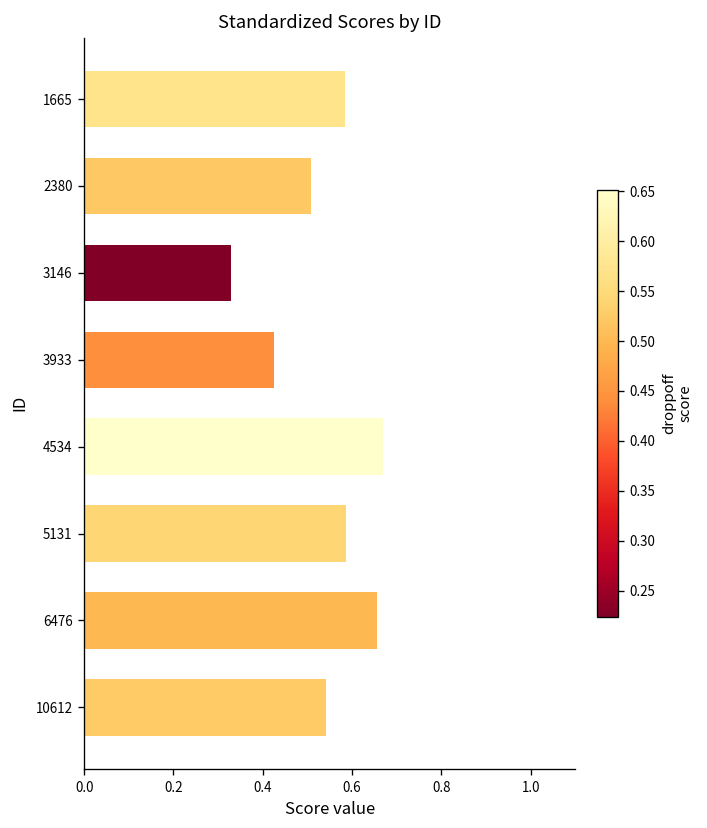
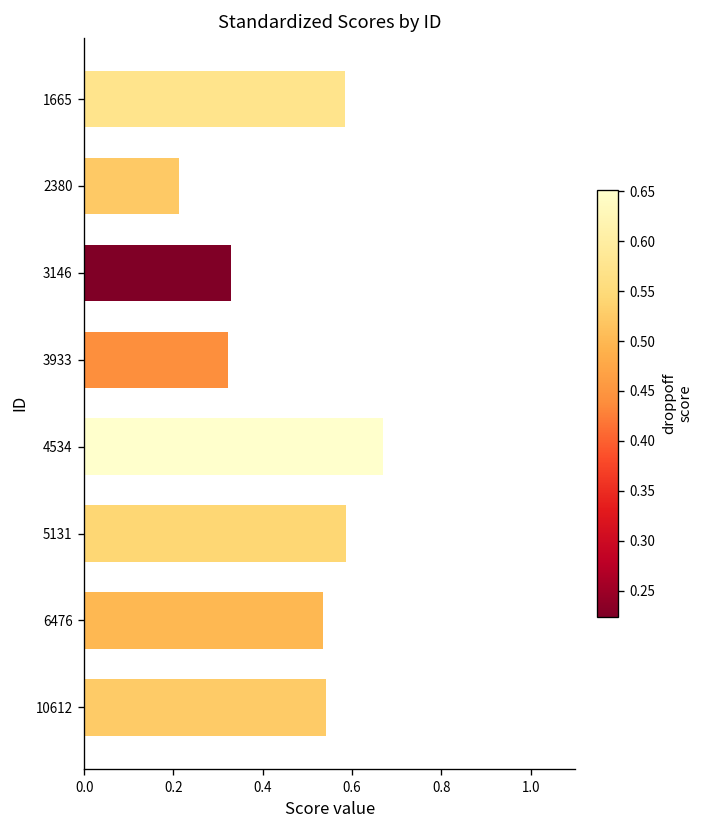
2380: 0.51 -> 0.21
3933: 0.43 -> 0.32
6476: 0.66 -> 0.54
